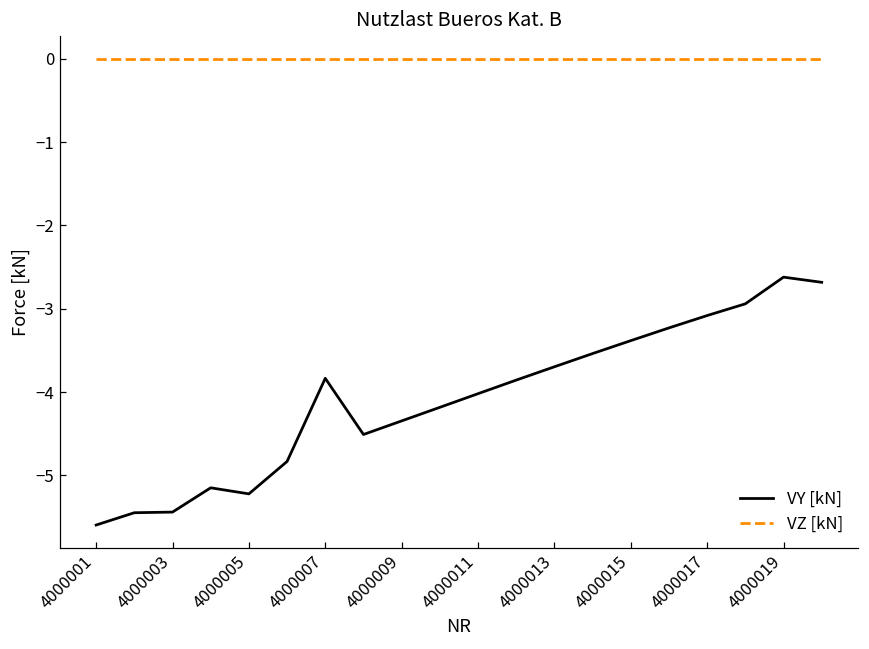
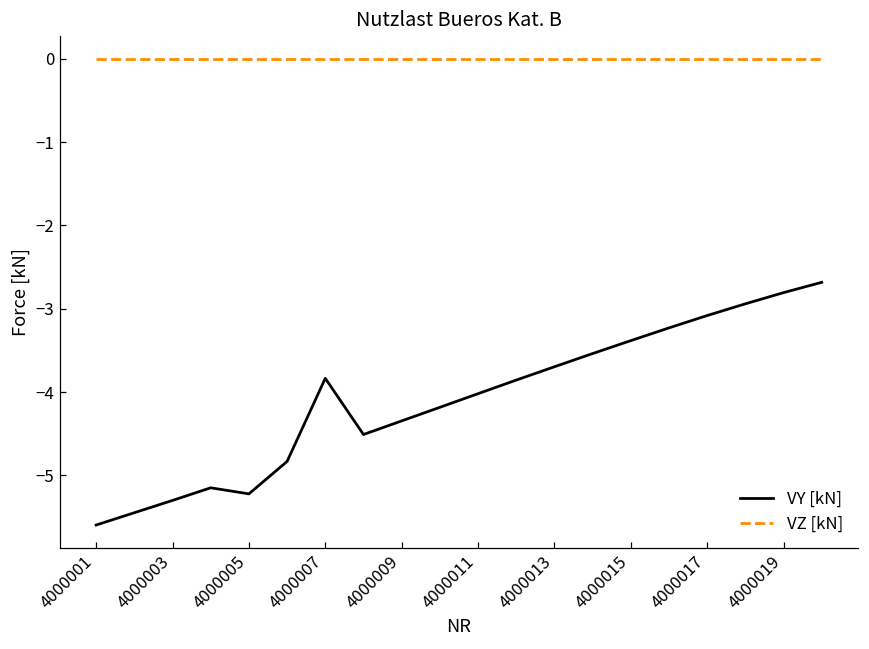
VY [kN], 4000003: -5.4 -> -5.3
VY [kN], 4000019: -2.6 -> -2.8
